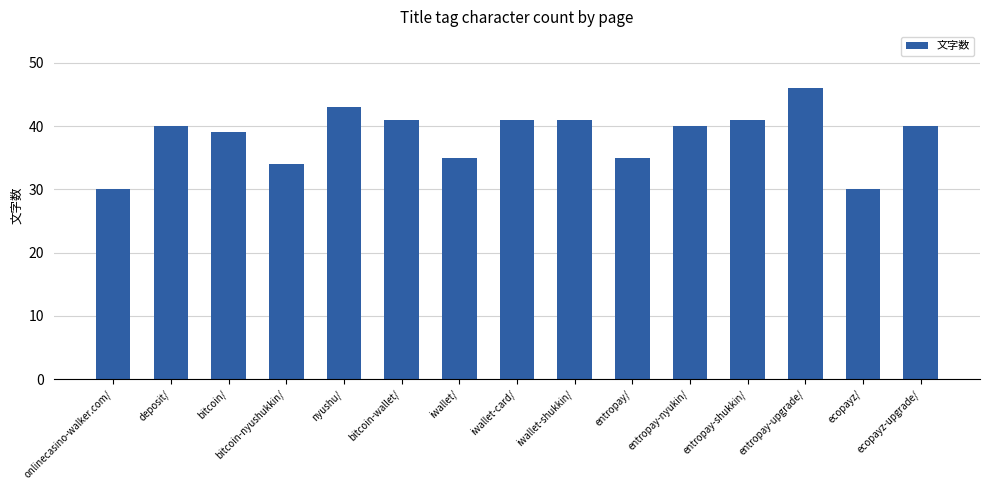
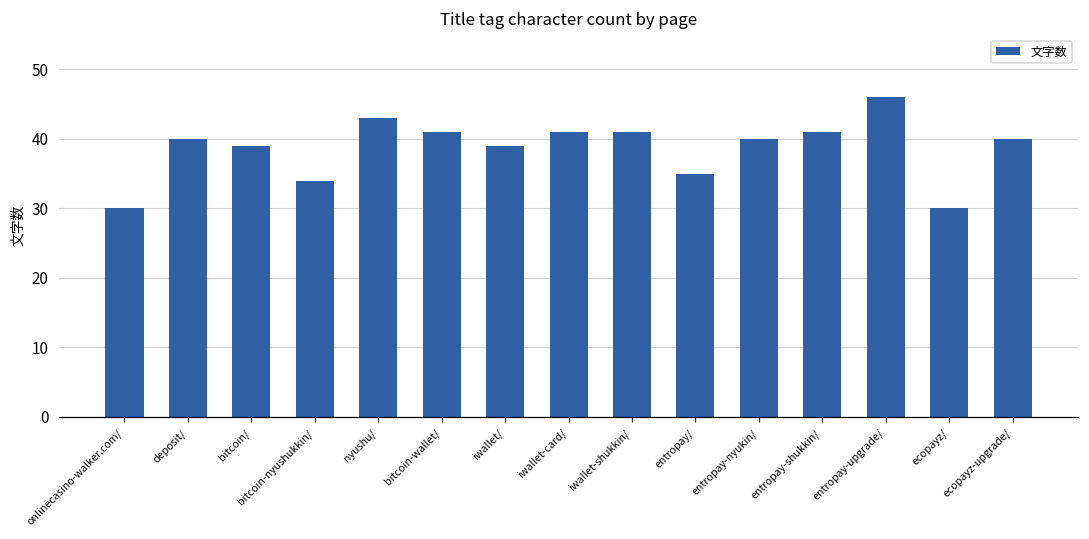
iwallet/: 35 -> 39
